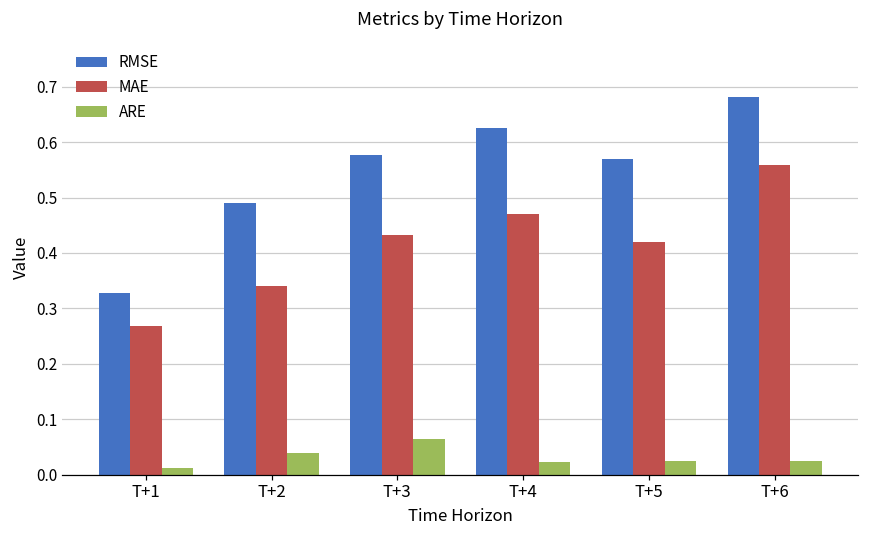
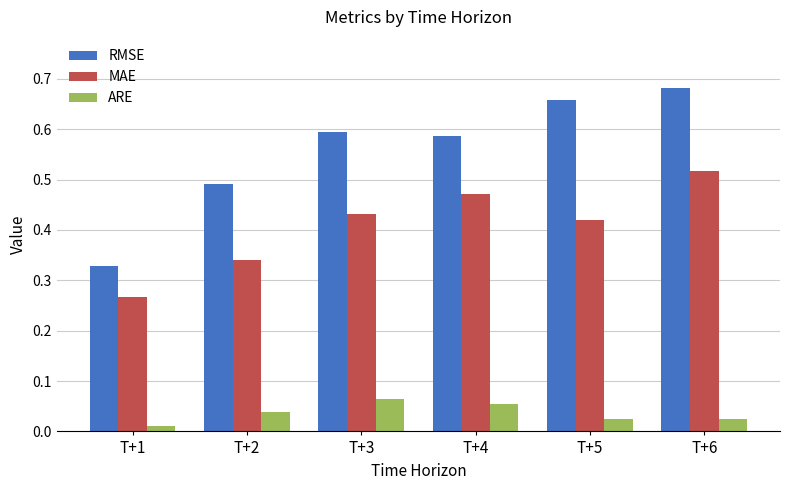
RMSE, T+3: 0.58 -> 0.59
RMSE, T+4: 0.63 -> 0.59
ARE, T+4: 0.02 -> 0.05
RMSE, T+5: 0.57 -> 0.66
MAE, T+6: 0.56 -> 0.52
